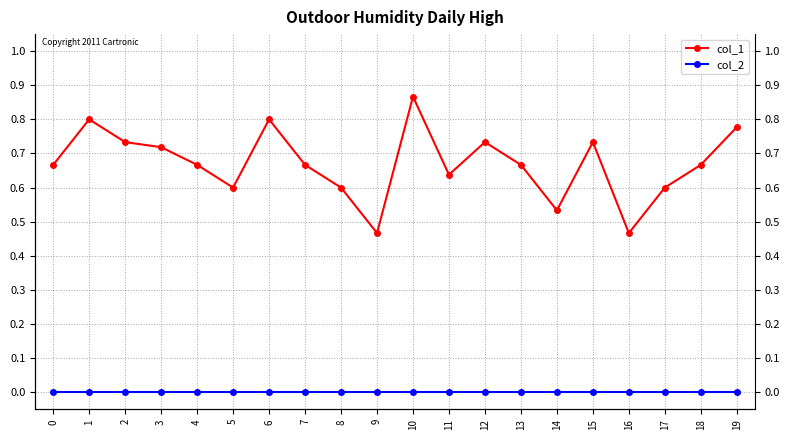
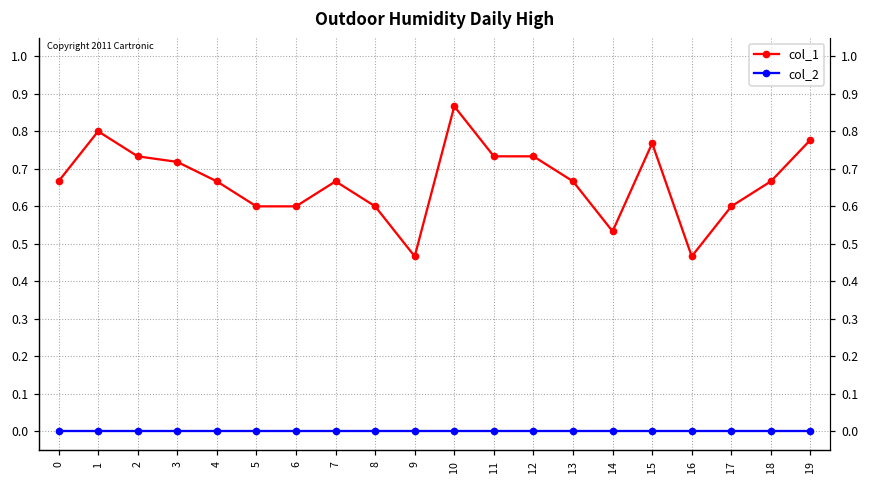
col_1, 6: 0.8 -> 0.6
col_1, 11: 0.64 -> 0.73
col_1, 15: 0.73 -> 0.77
